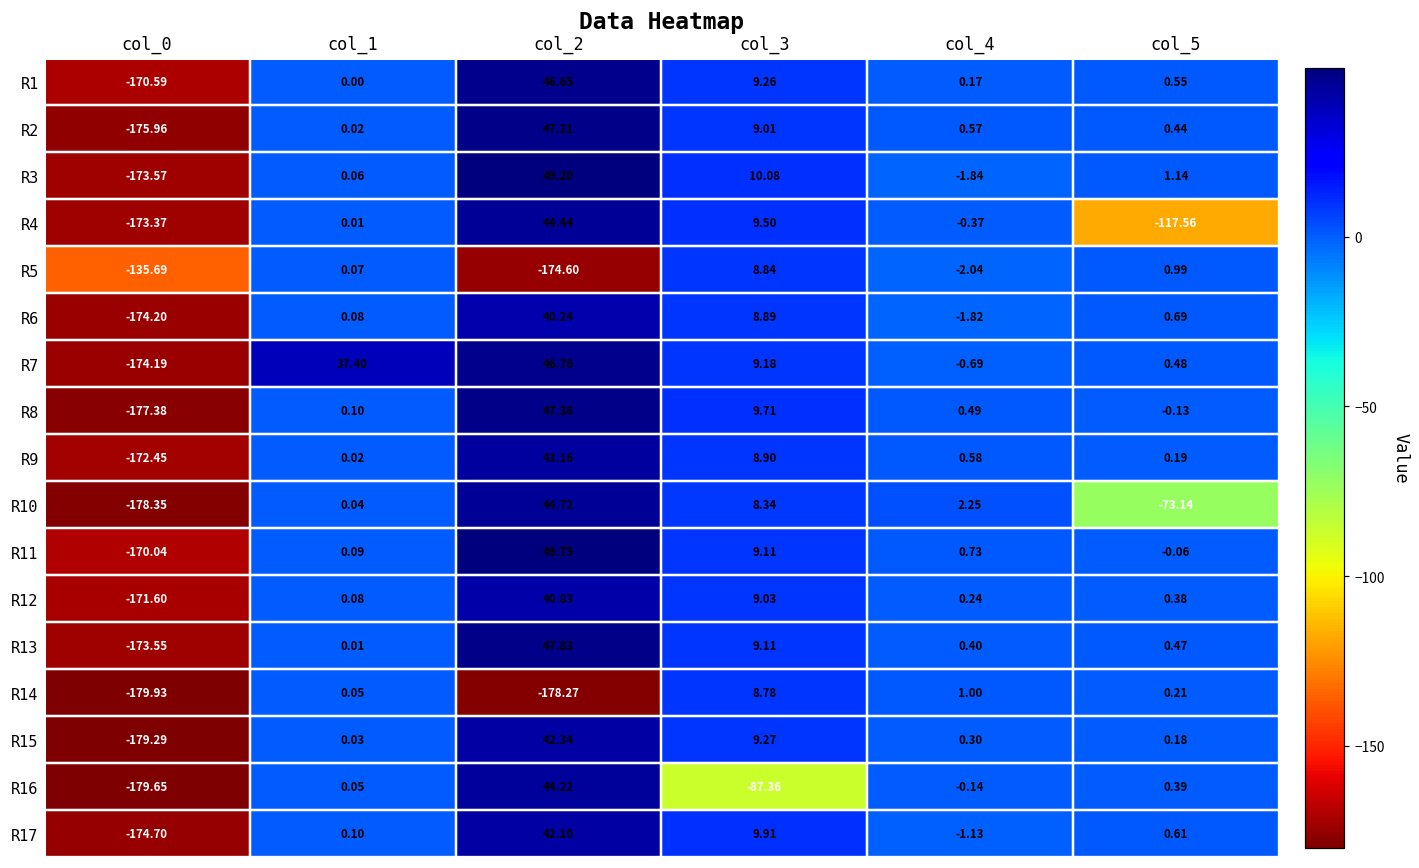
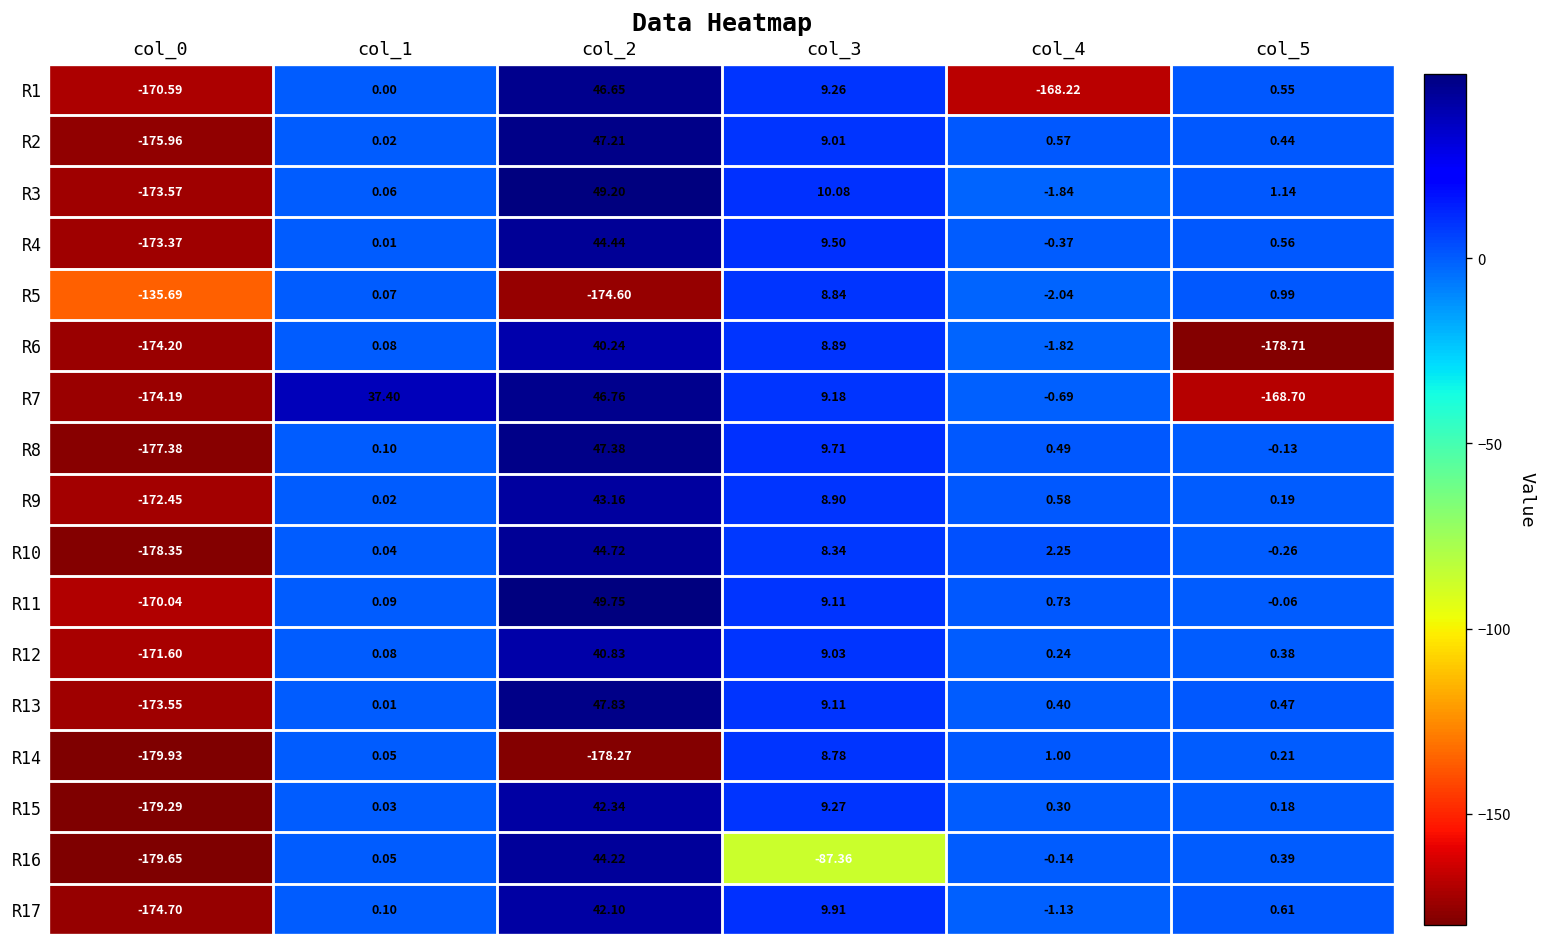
R1, col_4: 0.17 -> -168.22
R4, col_5: -117.56 -> 0.56
R6, col_5: 0.69 -> -178.71
R7, col_5: 0.48 -> -168.70
R10, col_5: -73.14 -> -0.26
